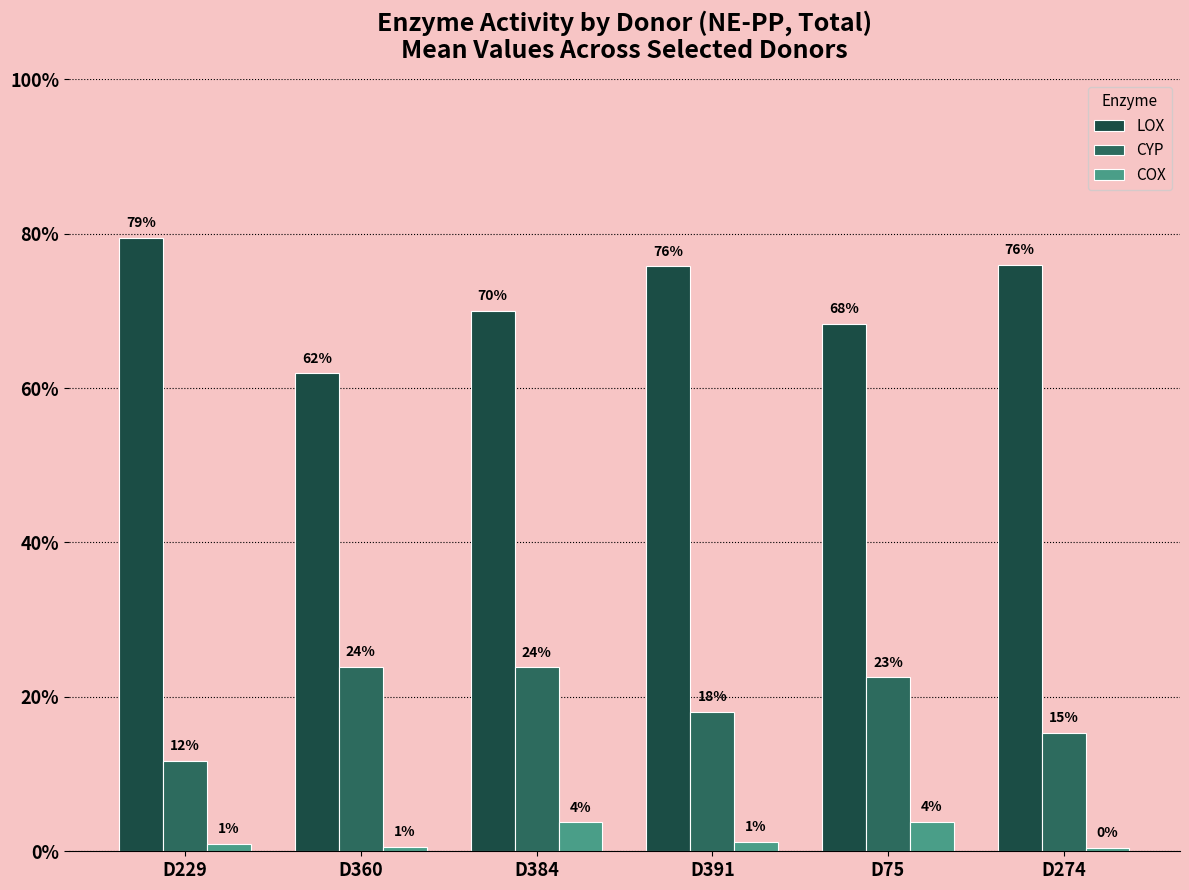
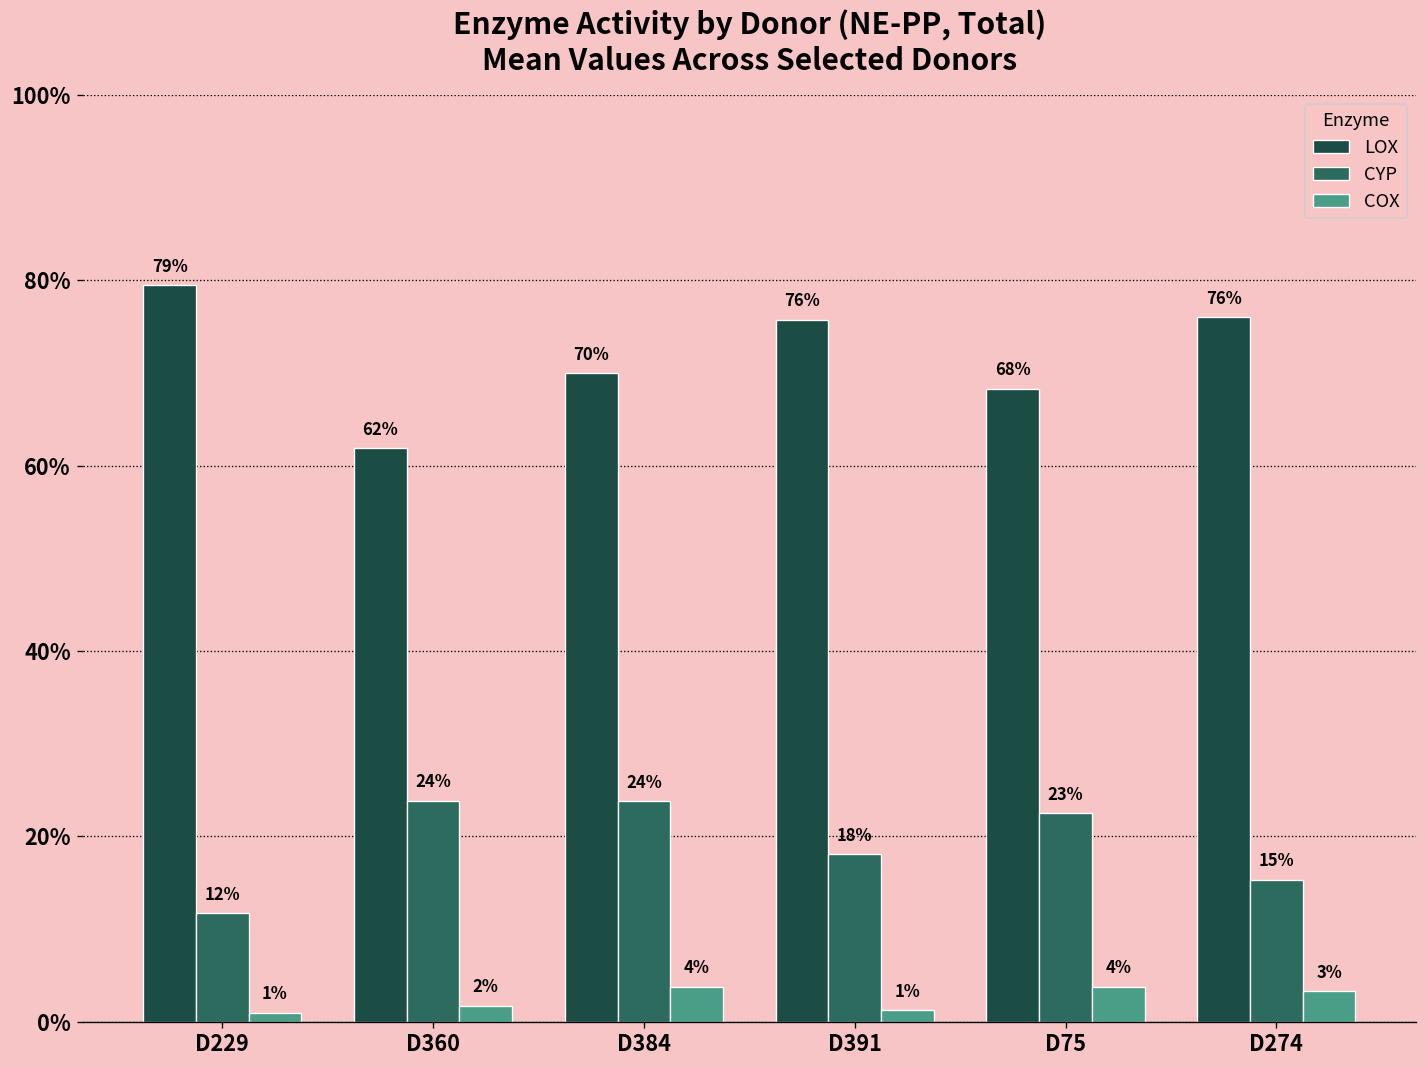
COX, D360: 1% -> 2%
COX, D274: 0% -> 3%
